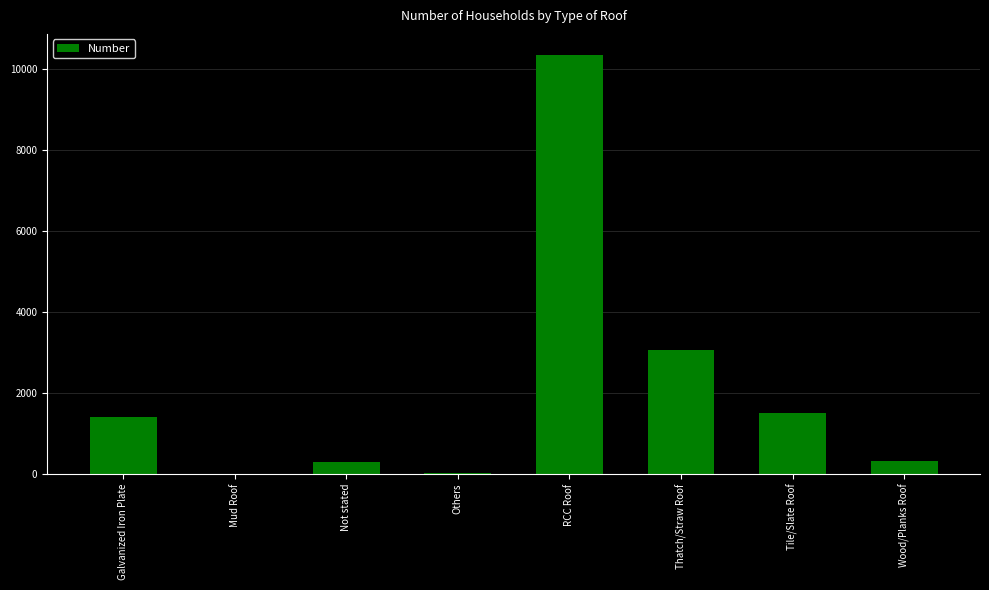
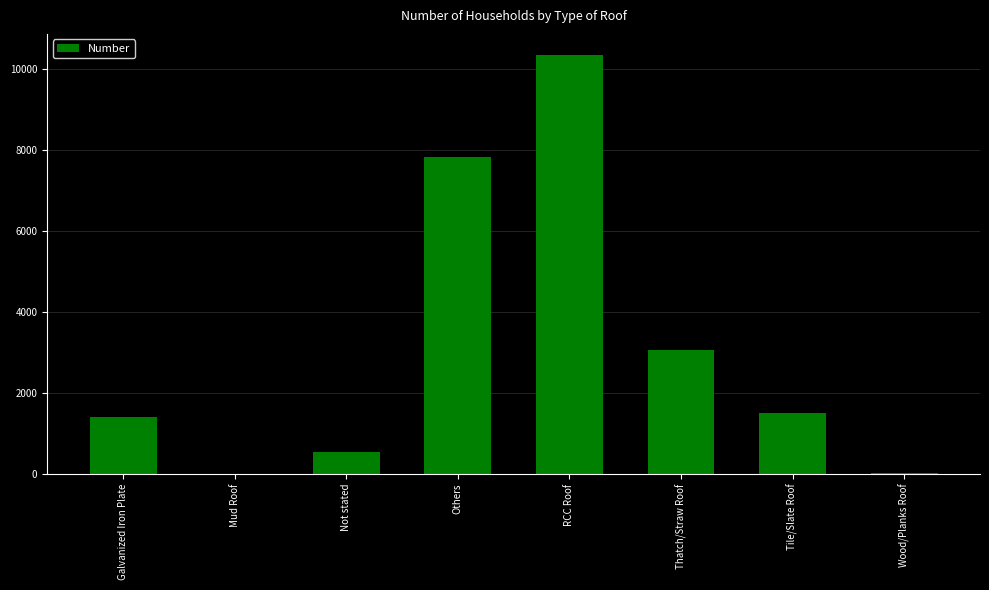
Not stated: 300 -> 500
Others: 0 -> 7800
Wood/Planks Roof: 300 -> 0
